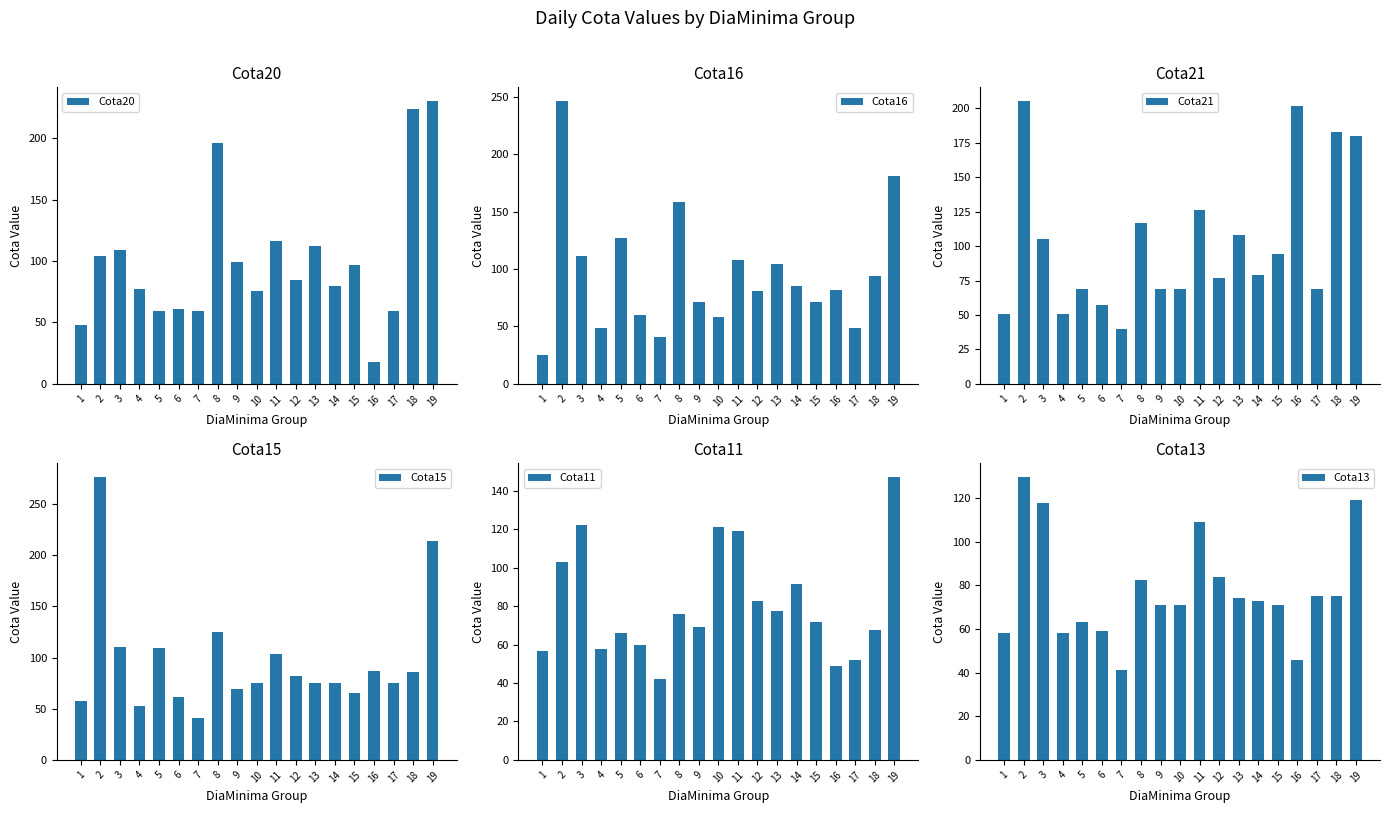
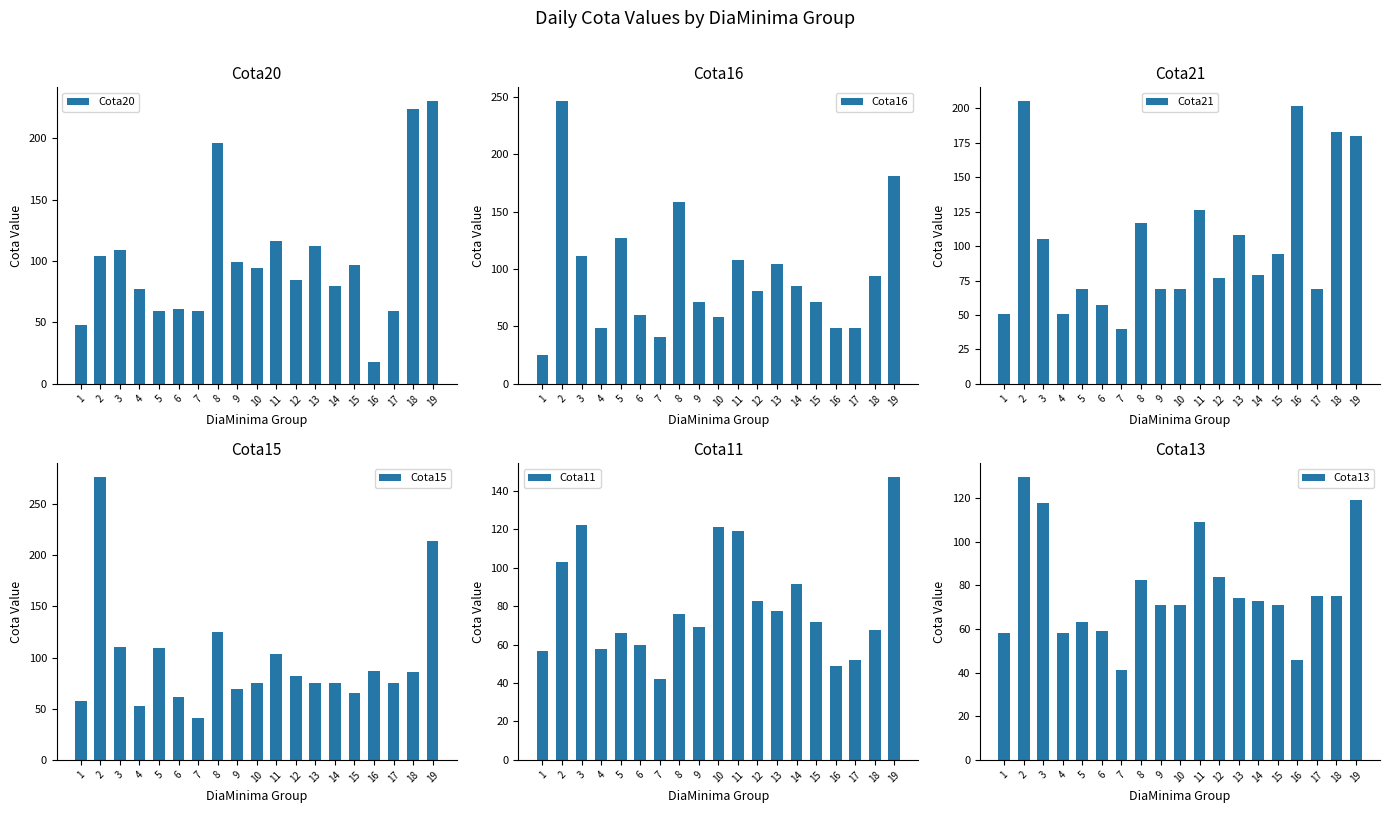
Cota20, 10: 76 -> 95
Cota16, 16: 82 -> 49
